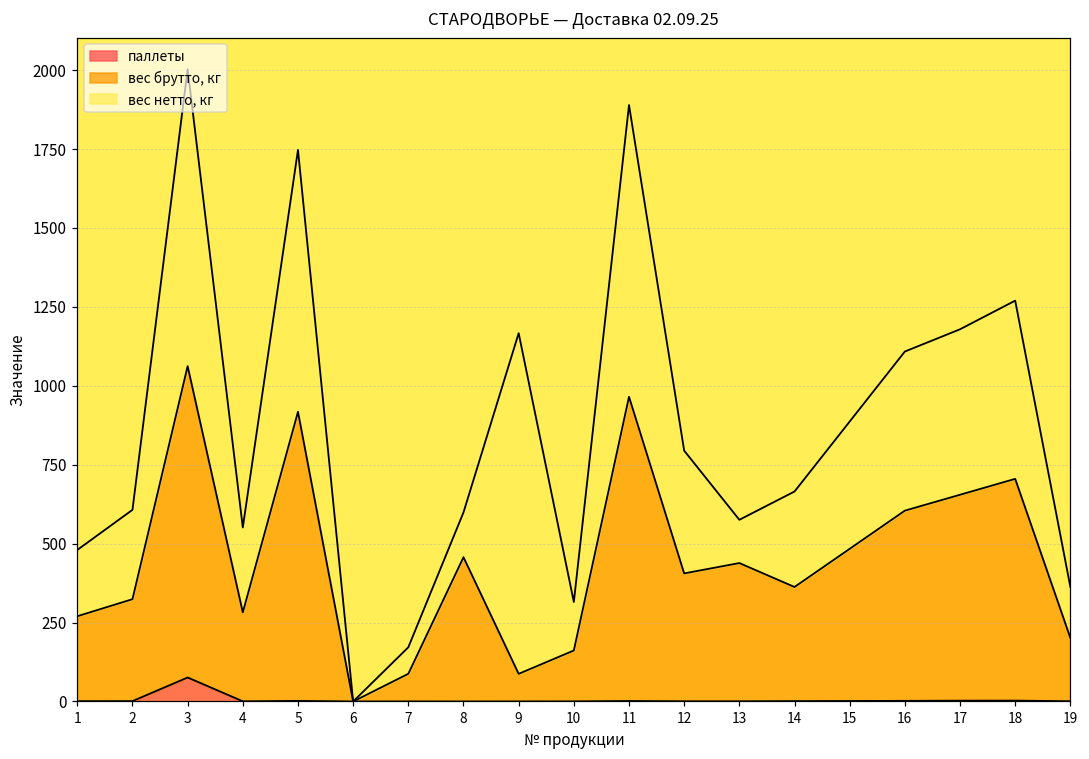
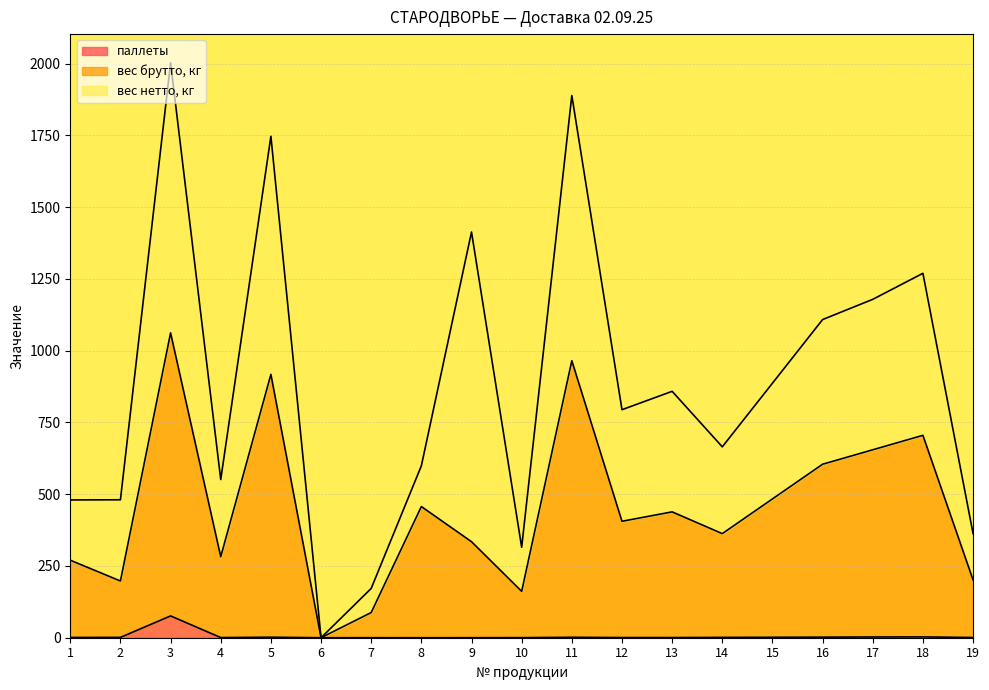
вес брутто, кг, 2: 320 -> 200
вес брутто, кг, 9: 90 -> 330
вес нетто, кг, 13: 140 -> 420
